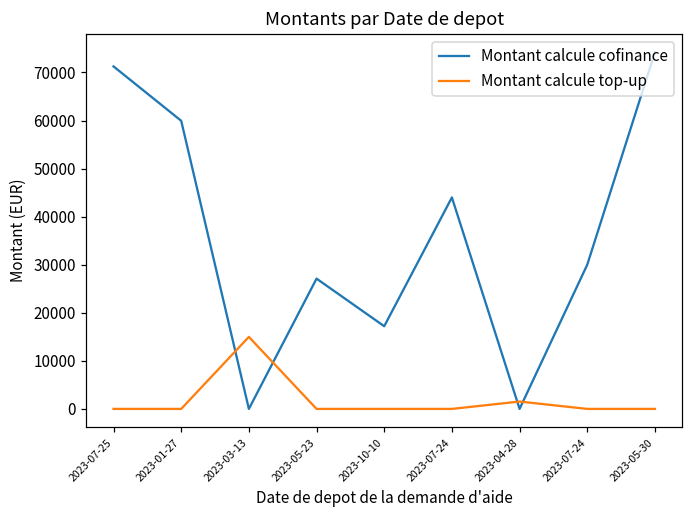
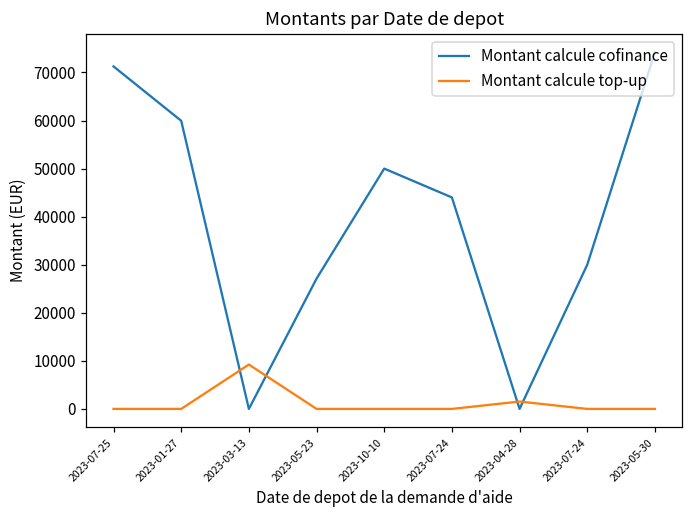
Montant calcule top-up, 2023-03-13: 15000 -> 9000
Montant calcule cofinance, 2023-10-10: 17000 -> 50000
